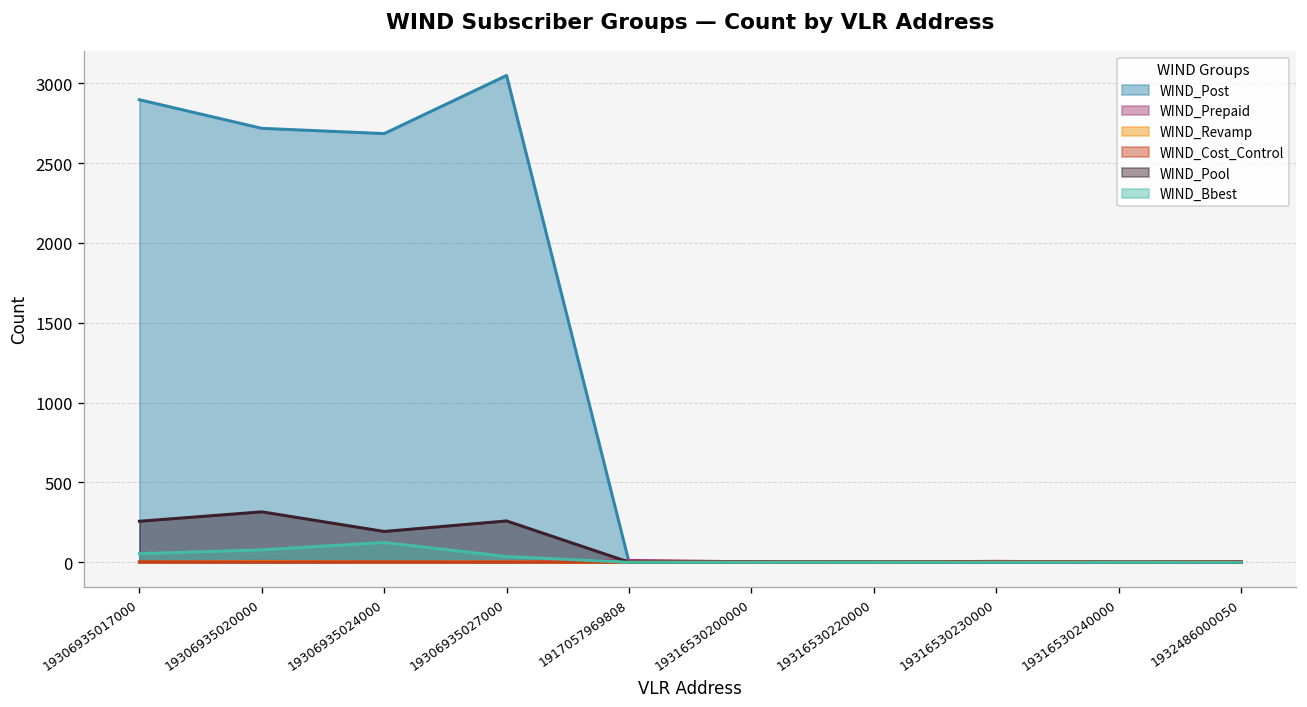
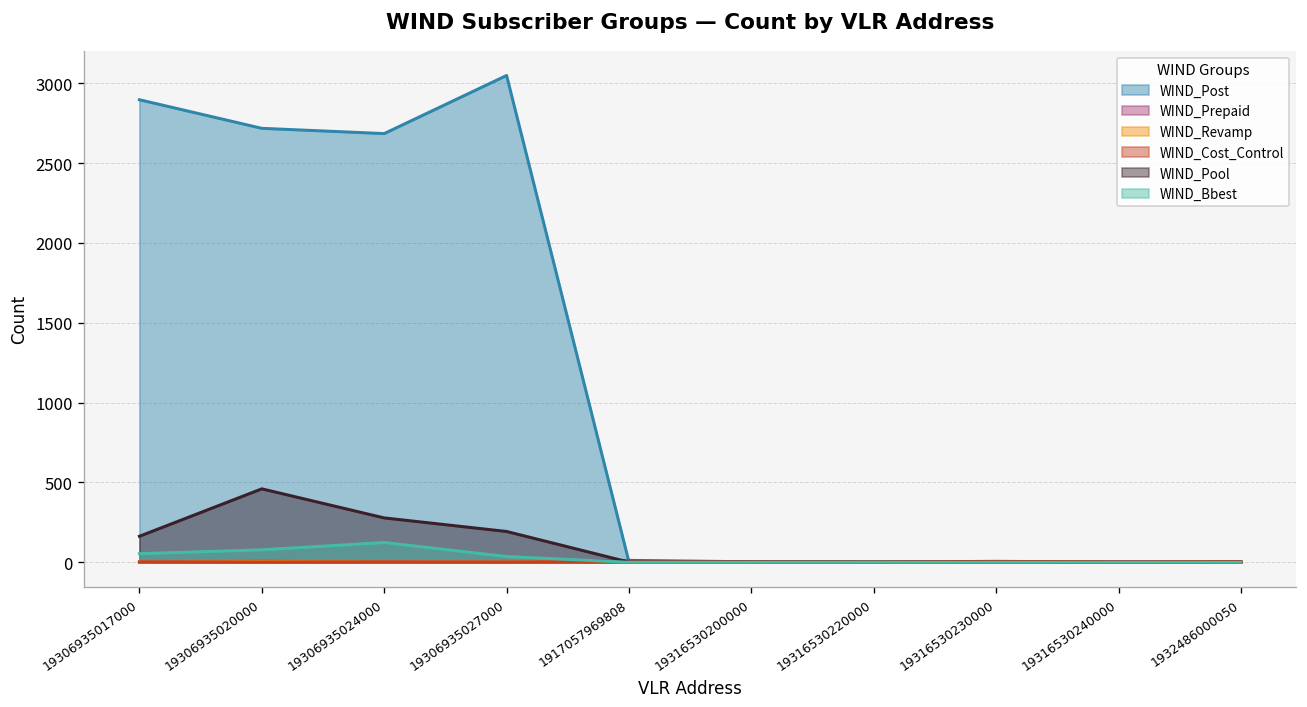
WIND_Pool, 19306935017000: 260 -> 160
WIND_Pool, 19306935020000: 320 -> 460
WIND_Pool, 19306935024000: 190 -> 280
WIND_Pool, 19306935027000: 260 -> 190
